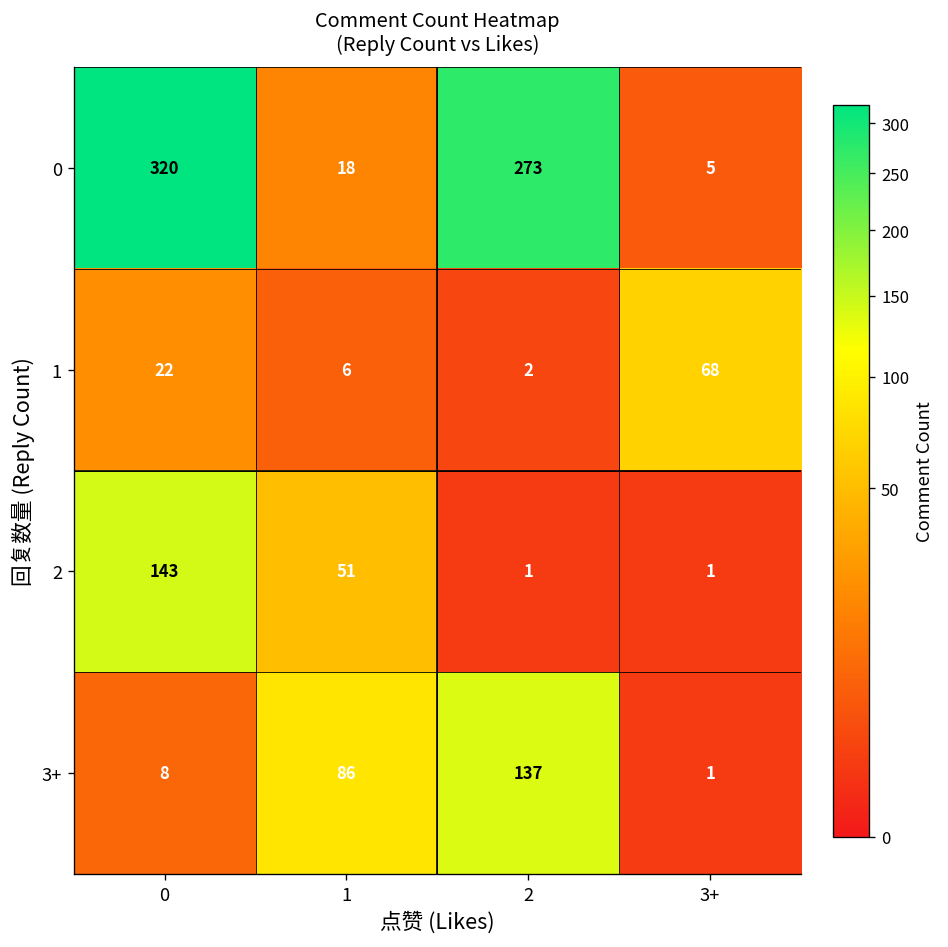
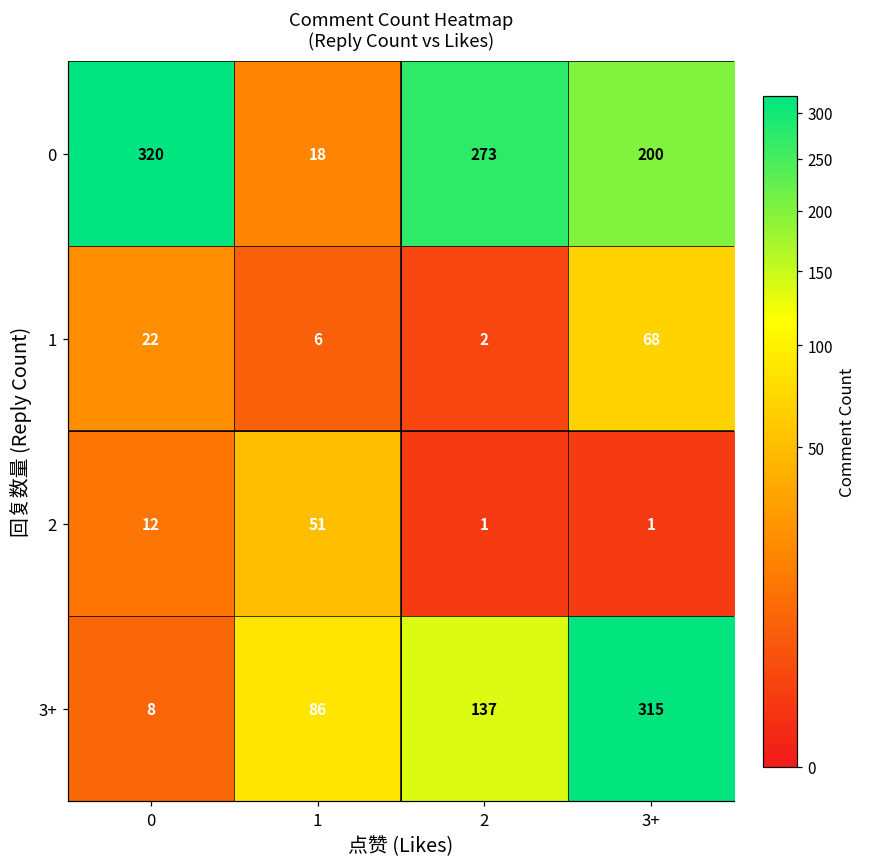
0, 3+: 5 -> 200
2, 0: 143 -> 12
3+, 3+: 1 -> 315
